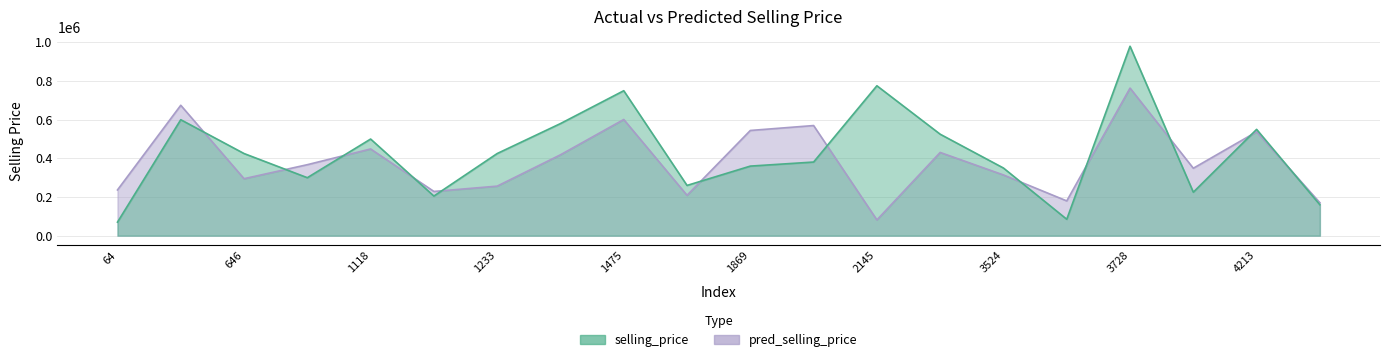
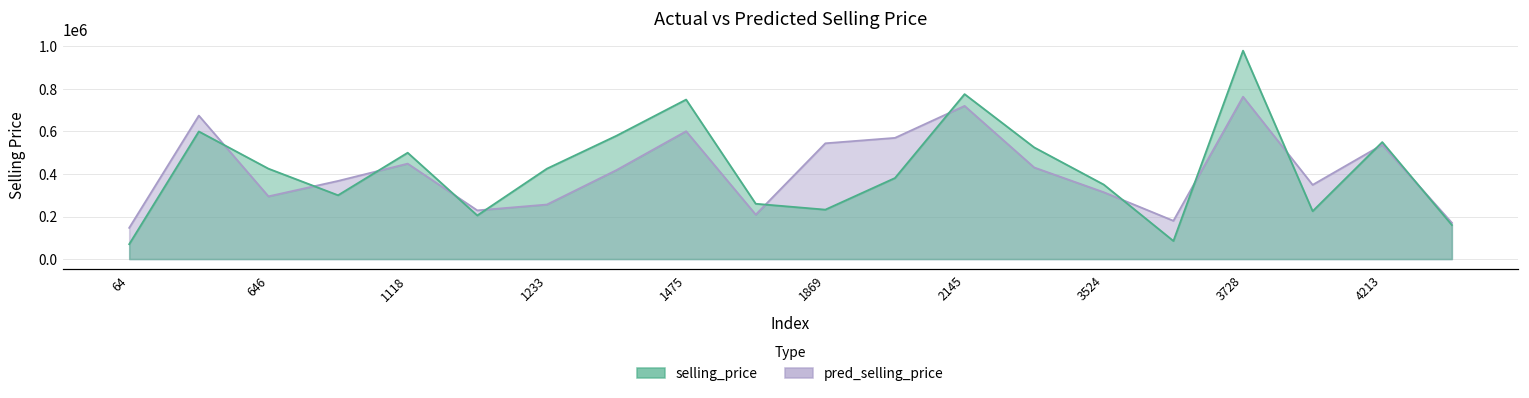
pred_selling_price, 64: 240000 -> 150000
selling_price, 1869: 360000 -> 230000
pred_selling_price, 2145: 80000 -> 720000
